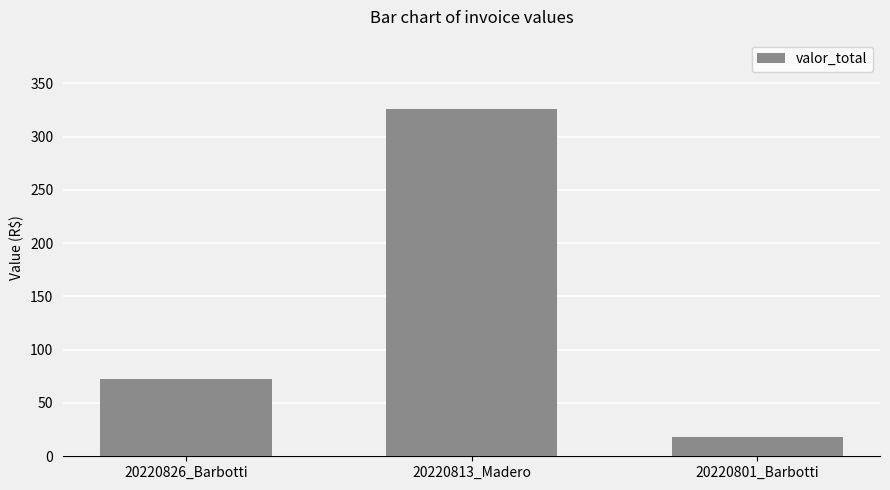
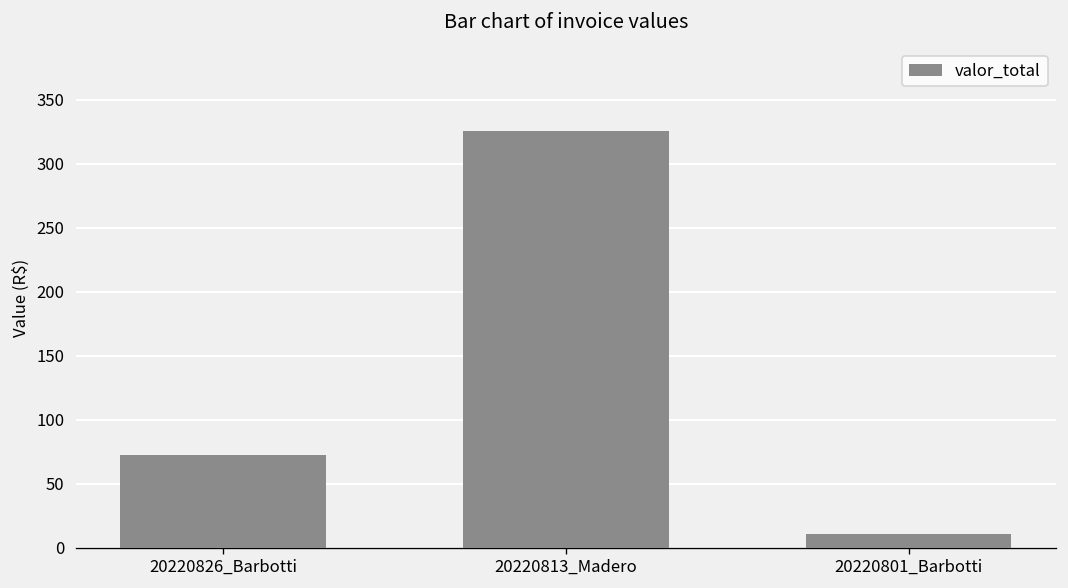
20220801_Barbotti: 18 -> 10
